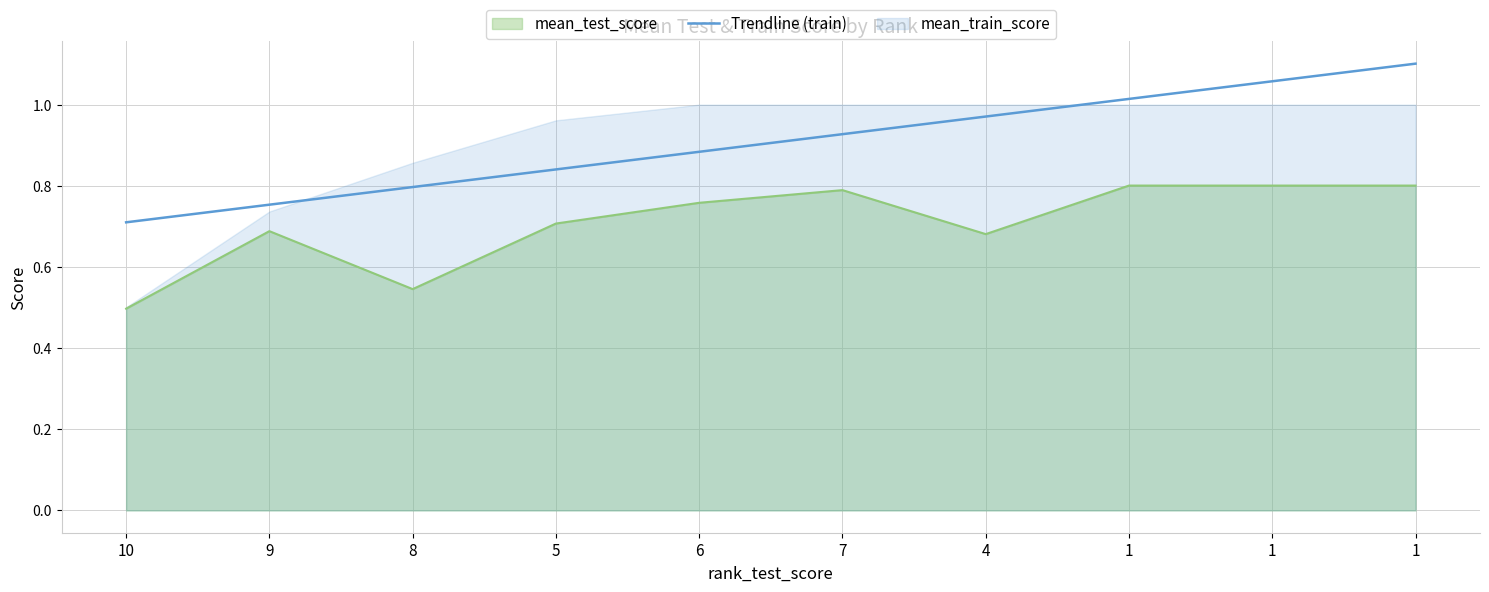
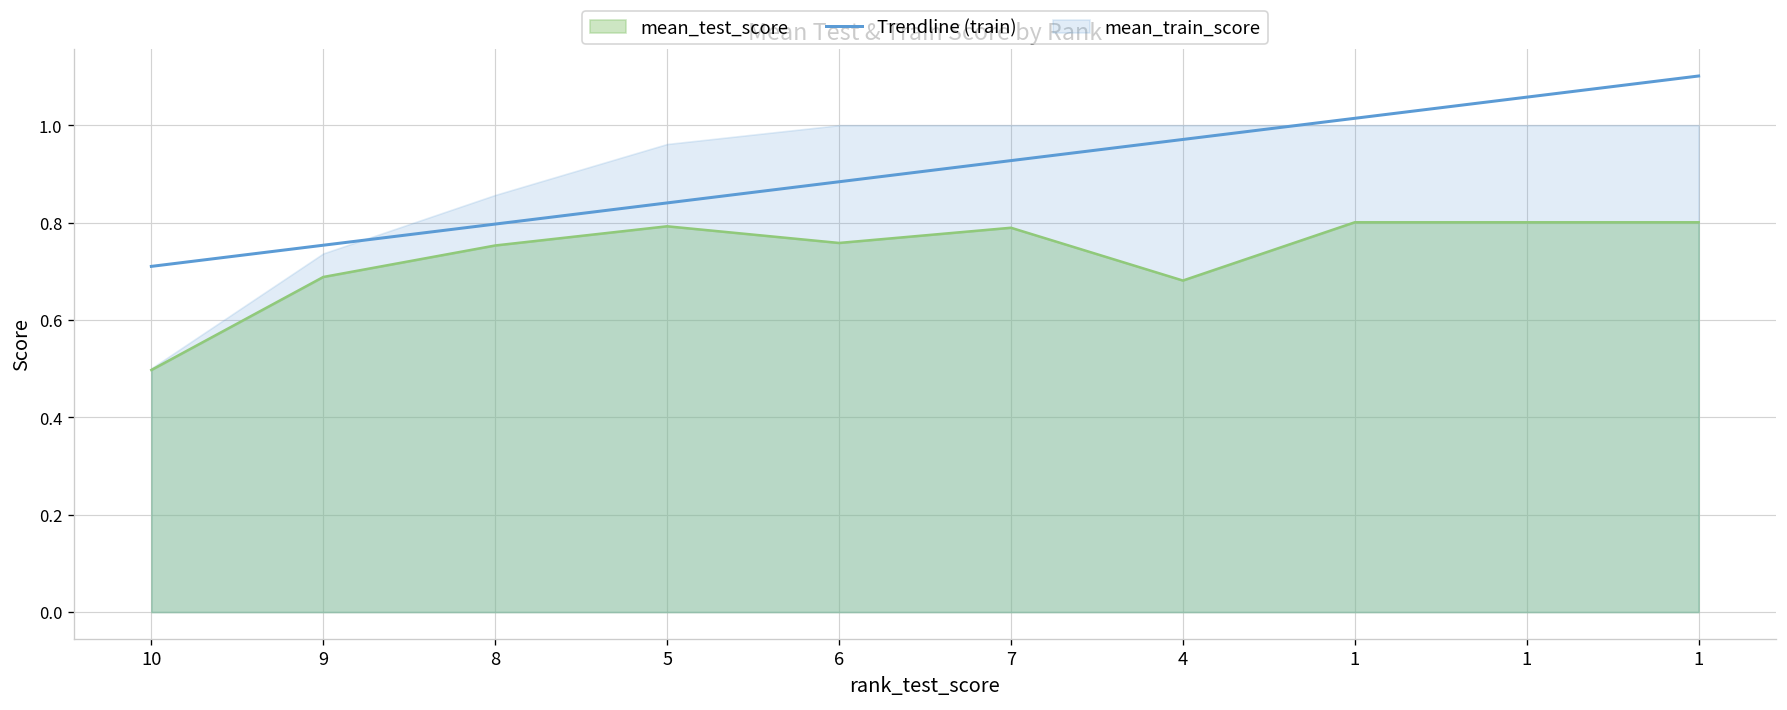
mean_test_score, 8: 0.55 -> 0.75
mean_test_score, 5: 0.71 -> 0.79
